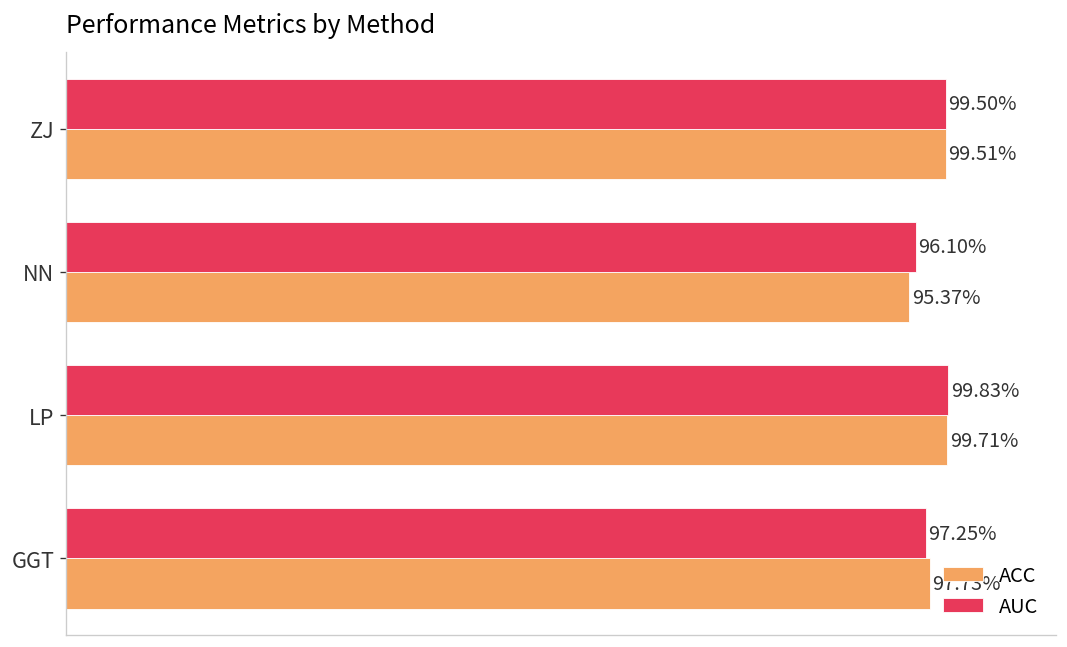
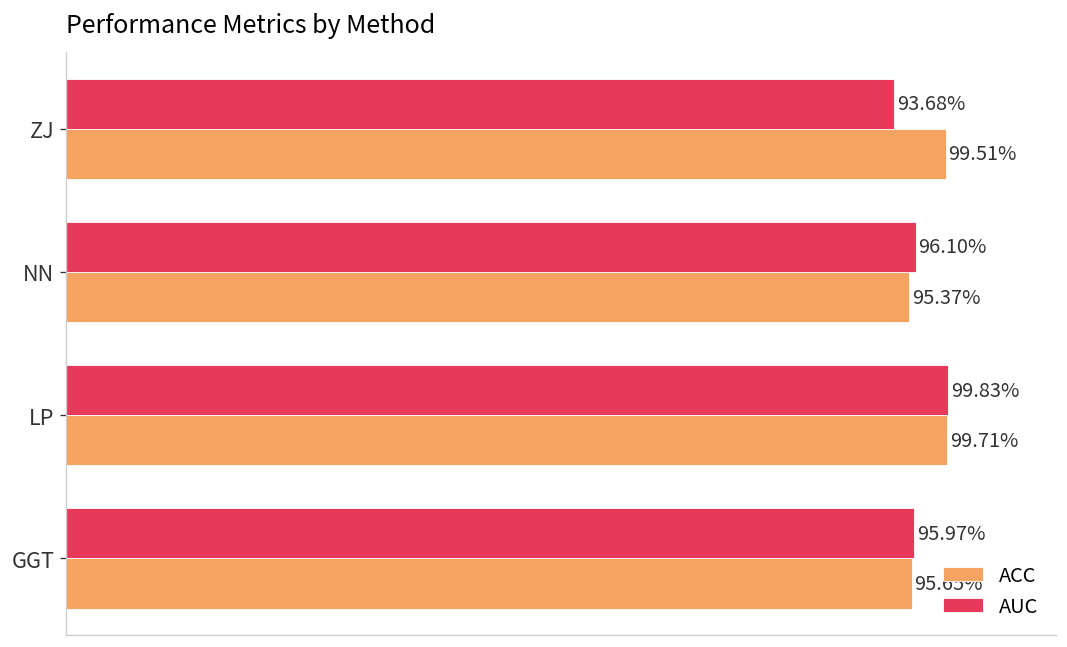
AUC, ZJ: 99.50% -> 93.68%
AUC, GGT: 97.25% -> 95.97%
ACC, GGT: 97.73% -> 95.65%
